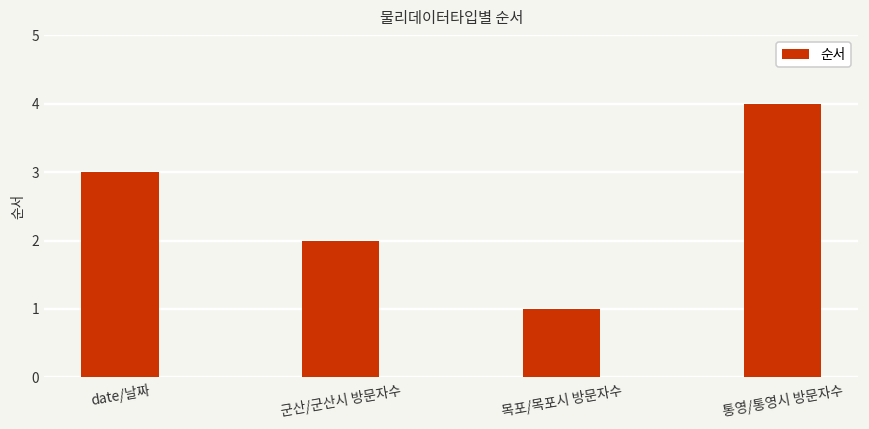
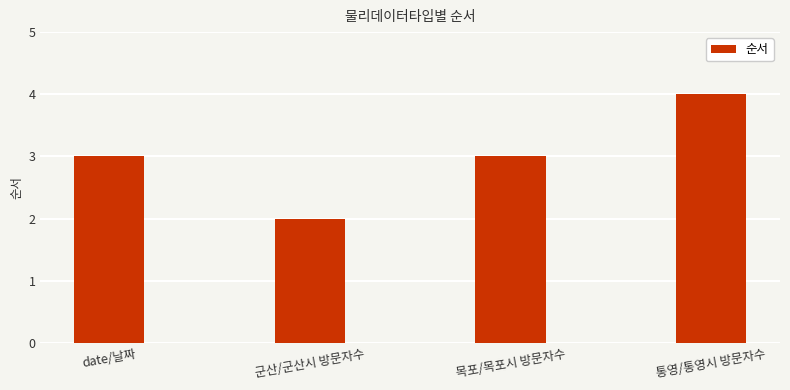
목포/목포시 방문자수: 1 -> 3
